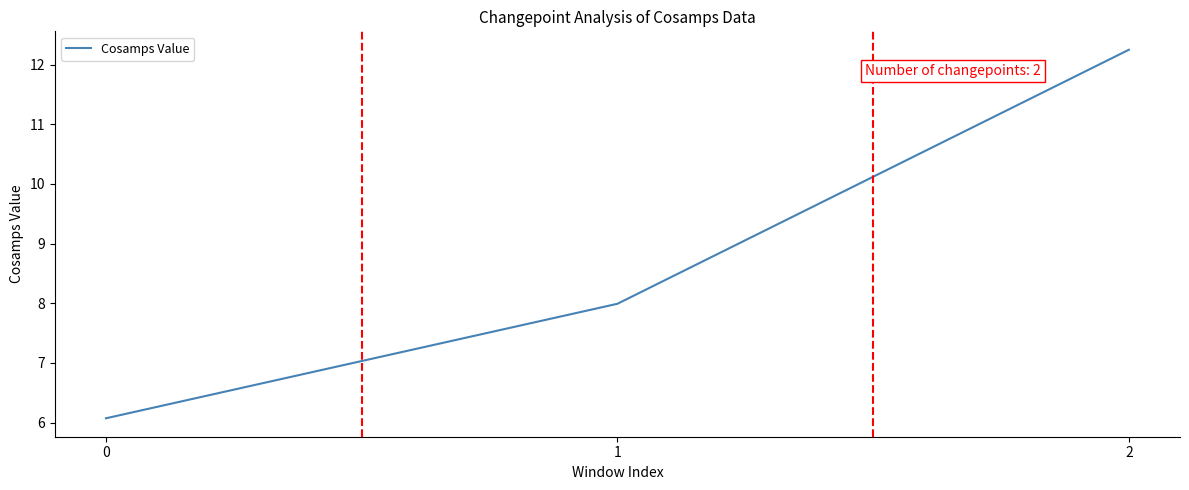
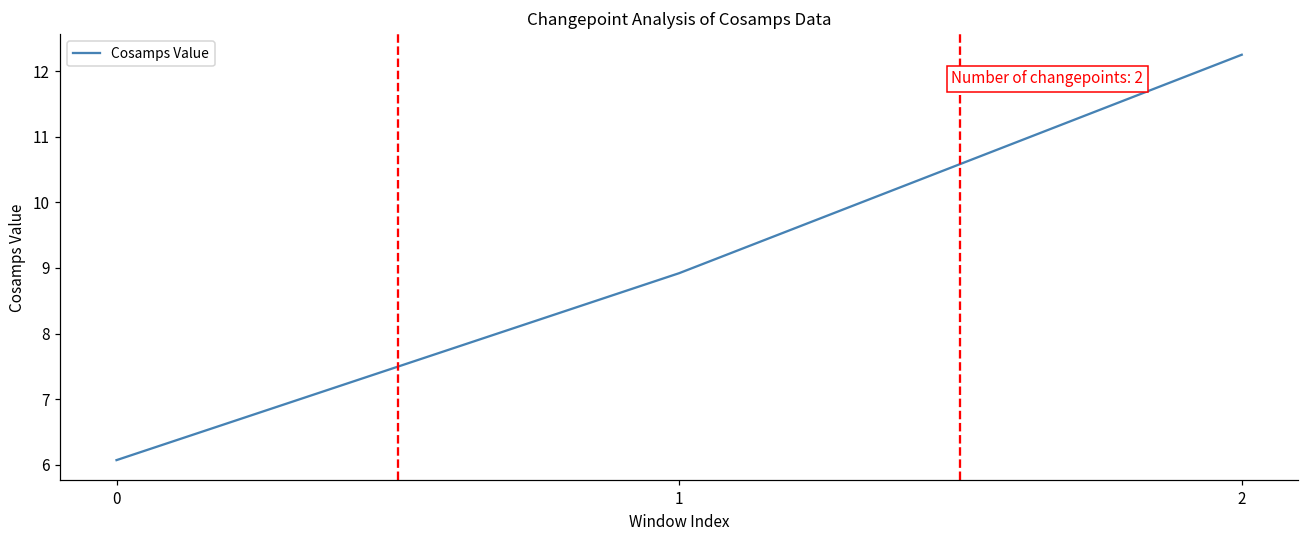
1: 8.0 -> 8.9
